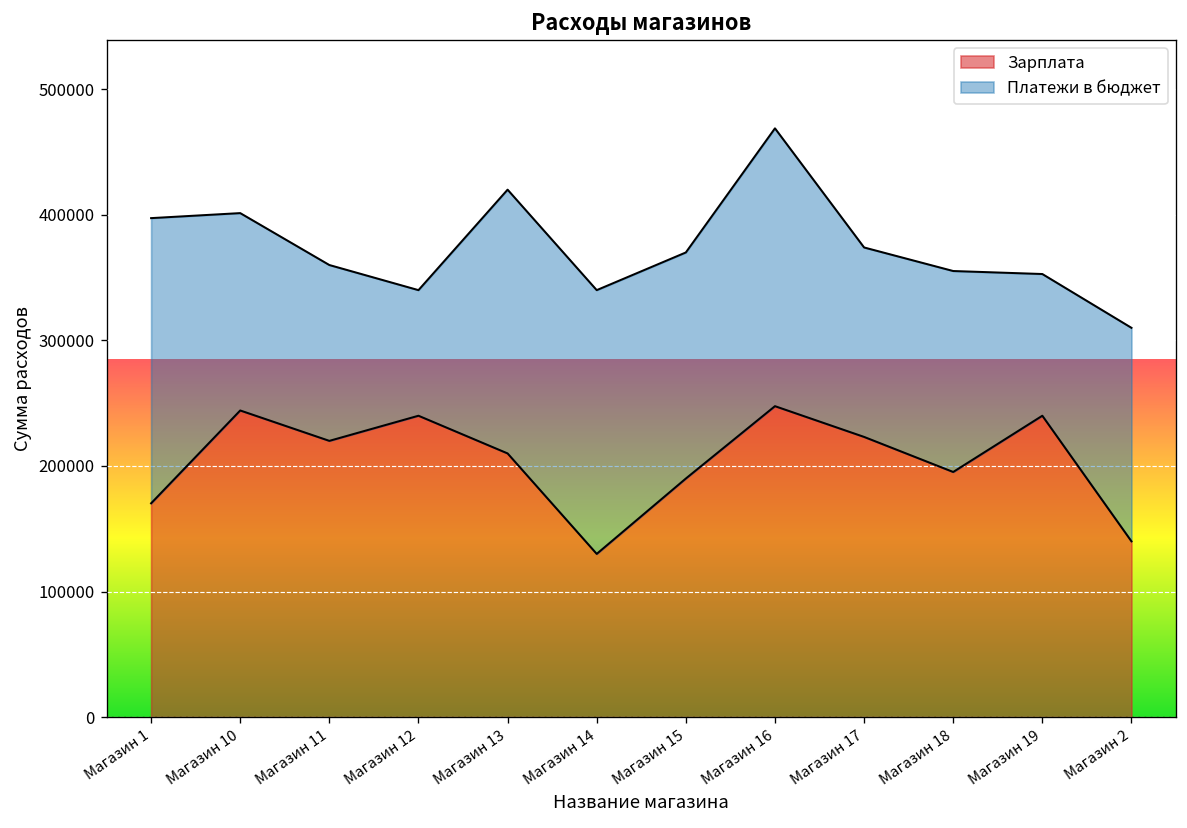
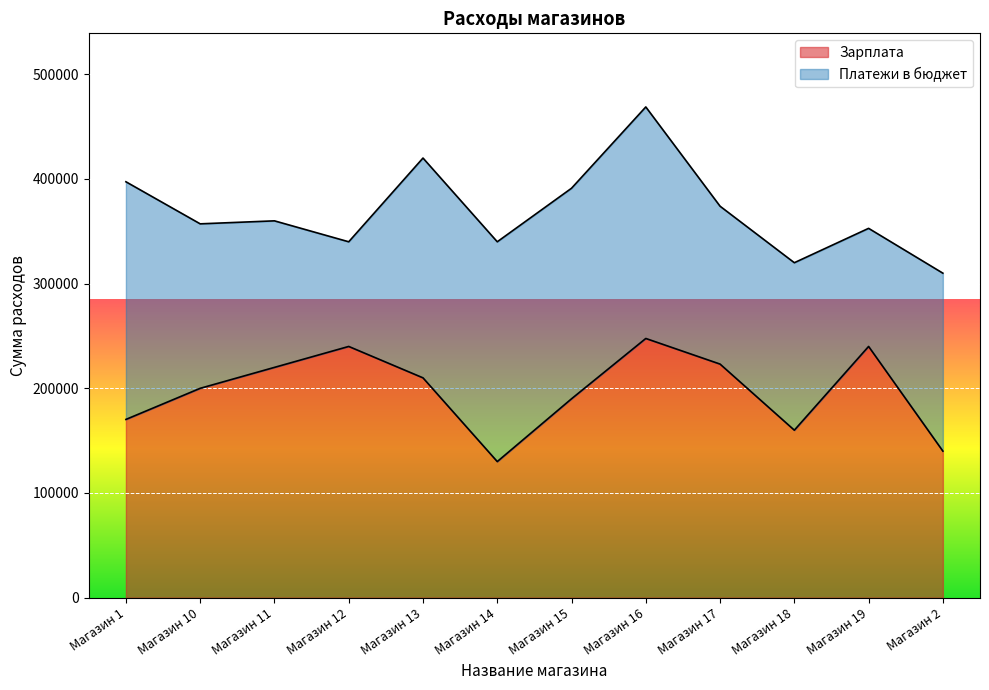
Зарплата, Магазин 10: 244000 -> 200000
Платежи в бюджет, Магазин 15: 180000 -> 201000
Зарплата, Магазин 18: 195000 -> 160000
